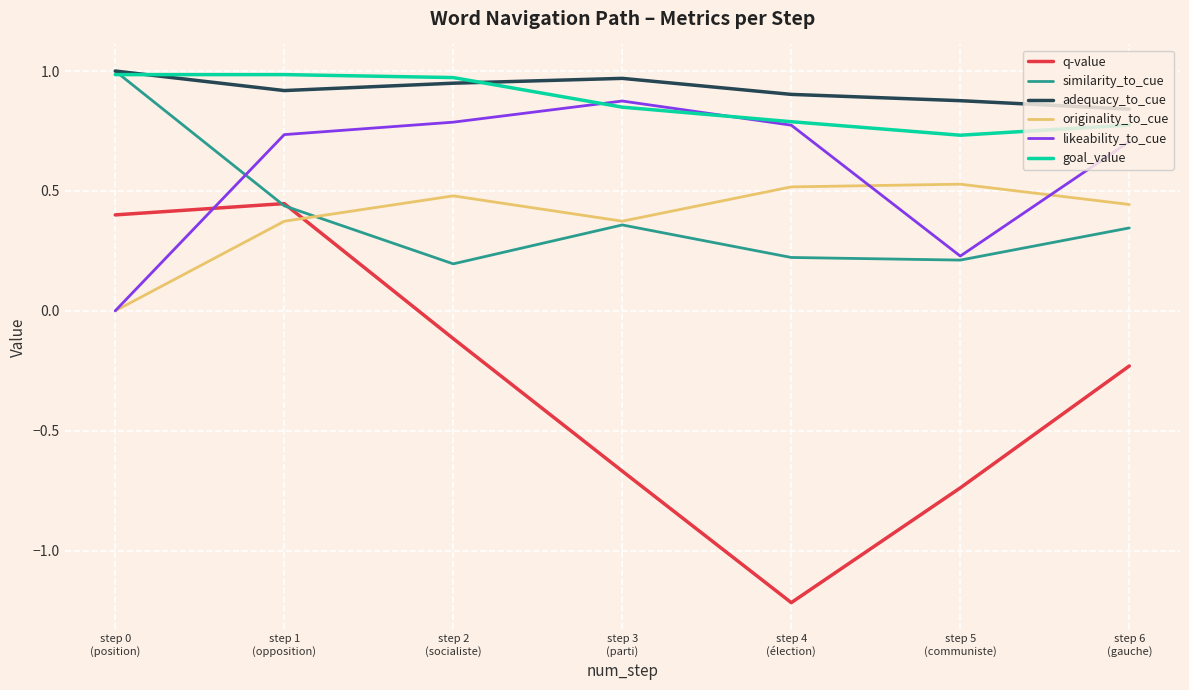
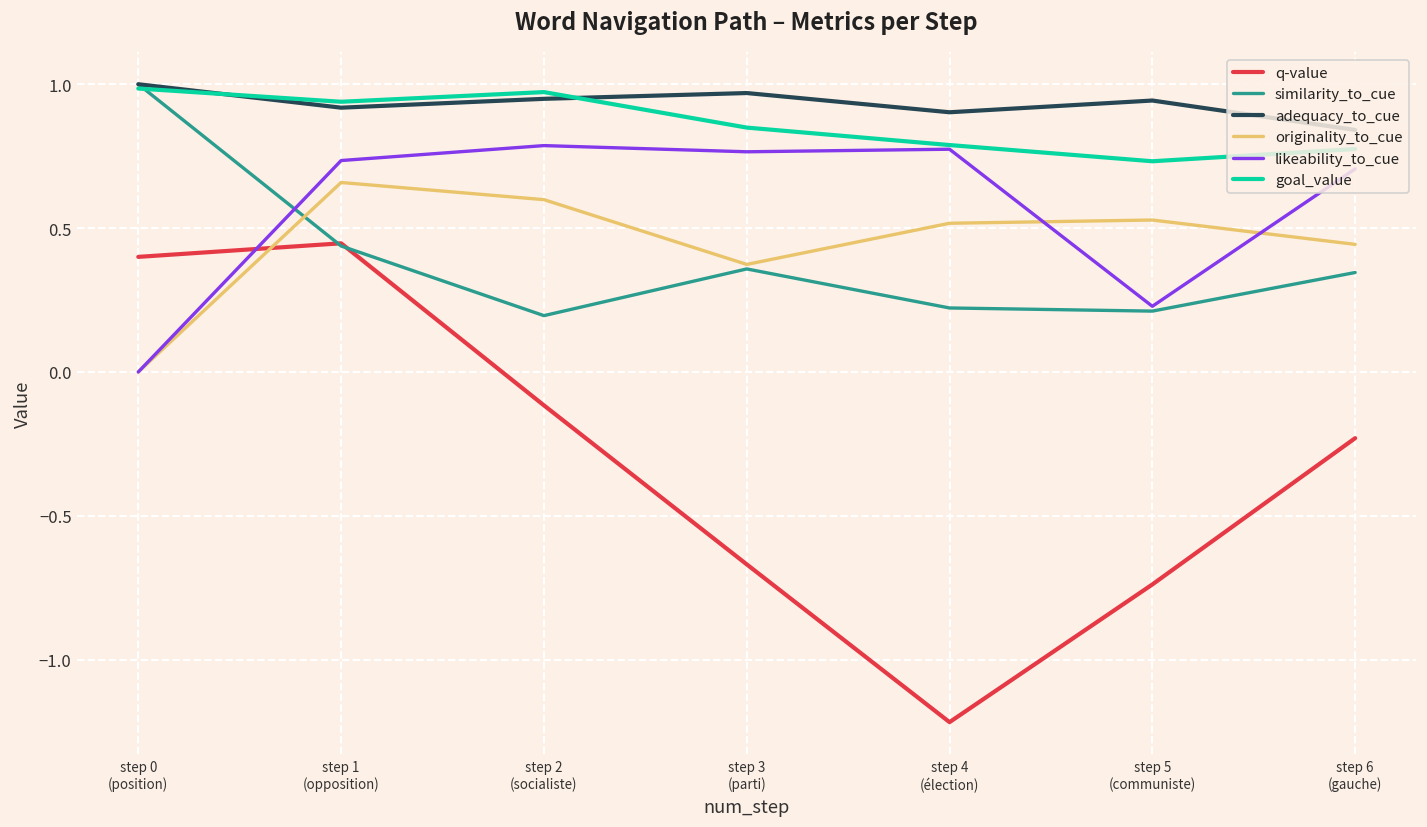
originality_to_cue, step 1 (opposition): 0.37 -> 0.66
goal_value, step 1 (opposition): 0.99 -> 0.94
originality_to_cue, step 2 (socialiste): 0.48 -> 0.60
likeability_to_cue, step 3 (parti): 0.87 -> 0.77
adequacy_to_cue, step 5 (communiste): 0.88 -> 0.94
